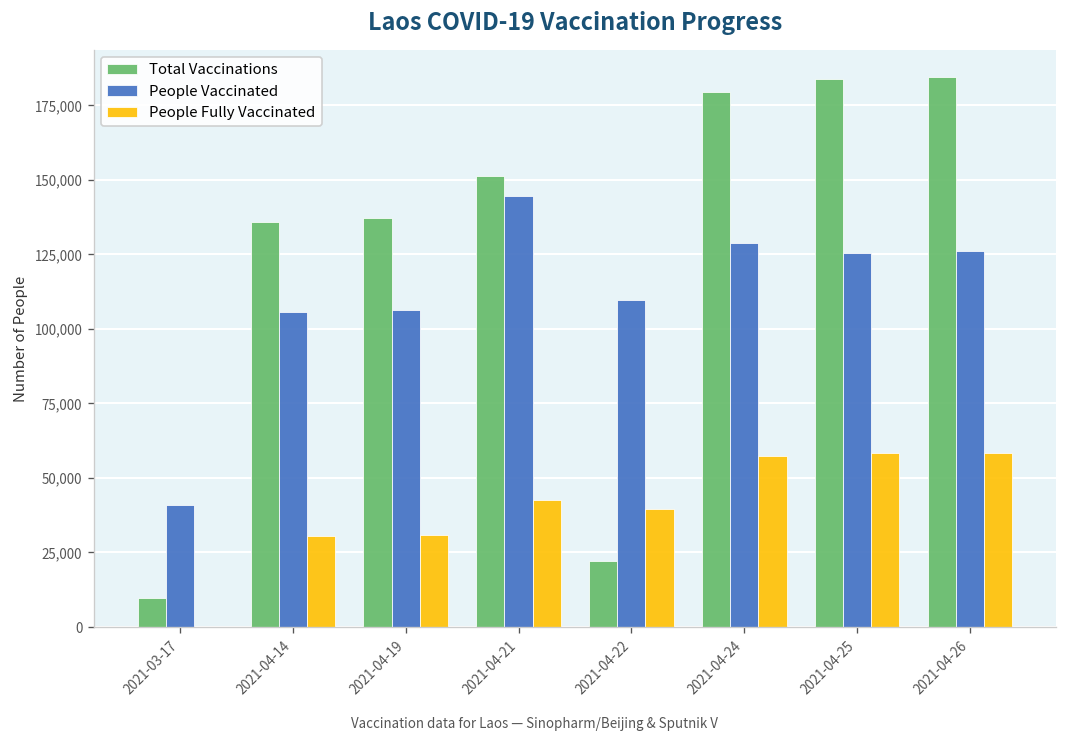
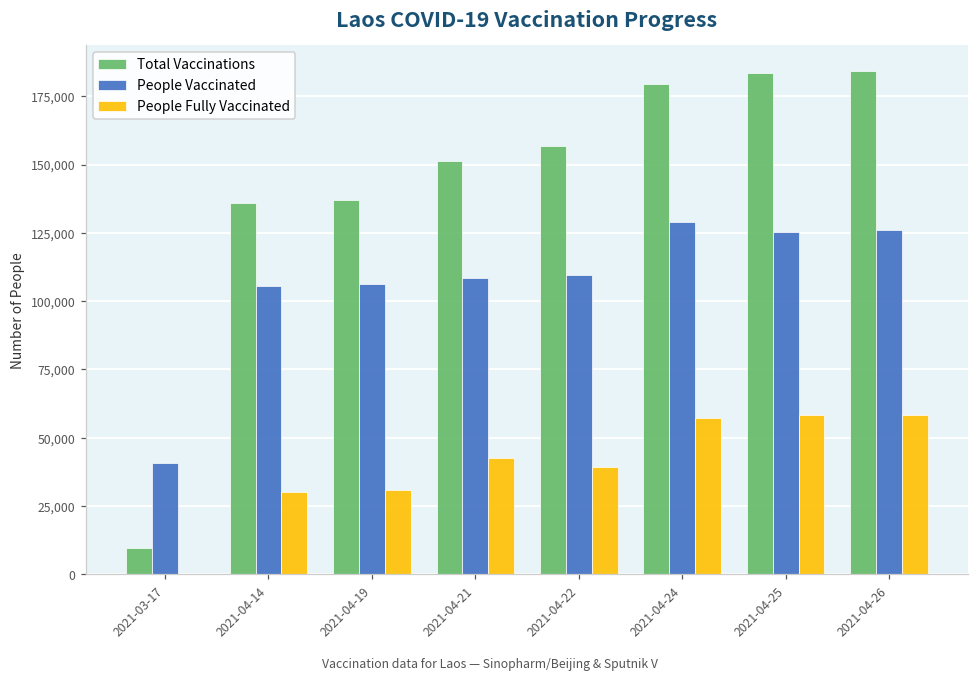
People Vaccinated, 2021-04-21: 144,000 -> 109,000
Total Vaccinations, 2021-04-22: 22,000 -> 157,000
